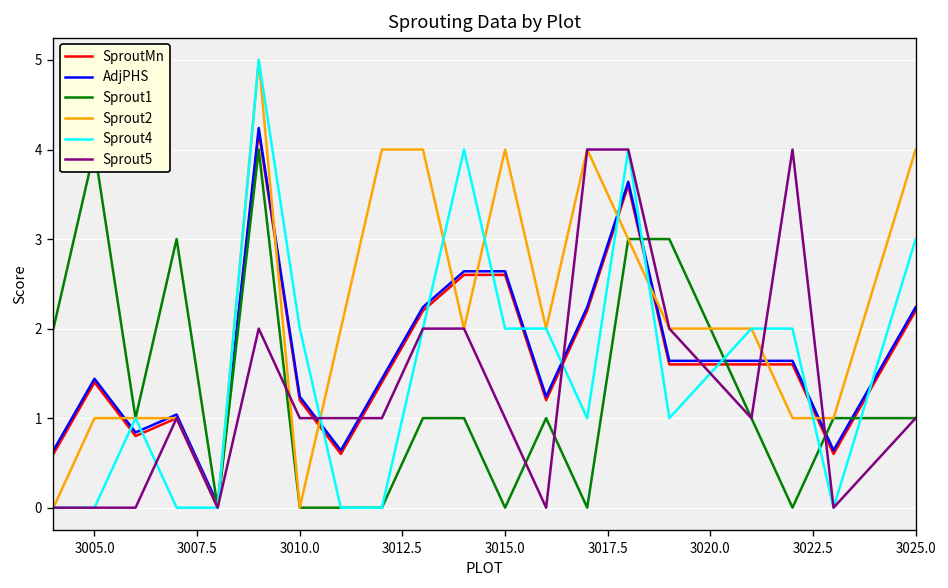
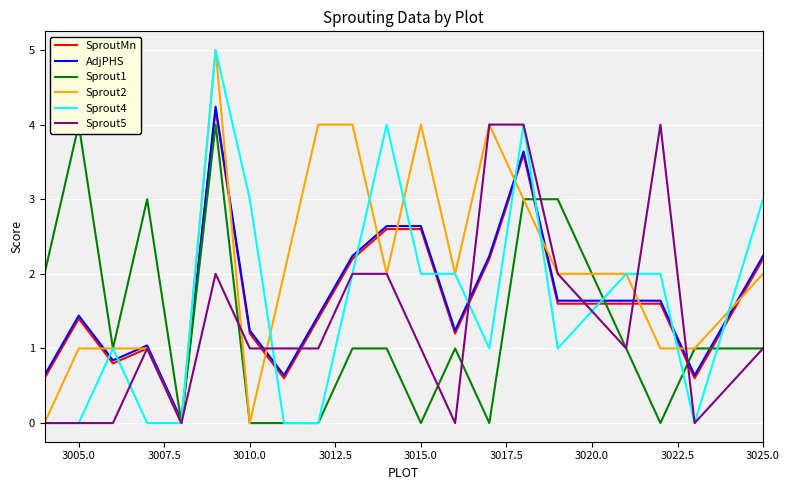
Sprout4, 3010.0: 2 -> 3
Sprout2, 3025.0: 4 -> 2
